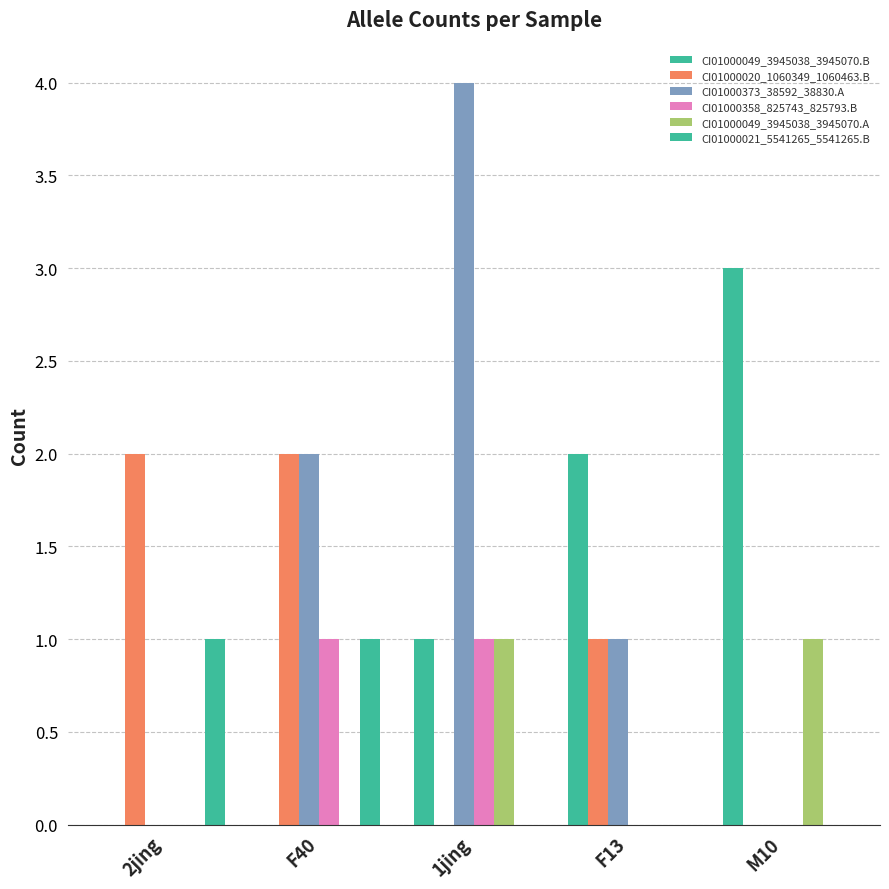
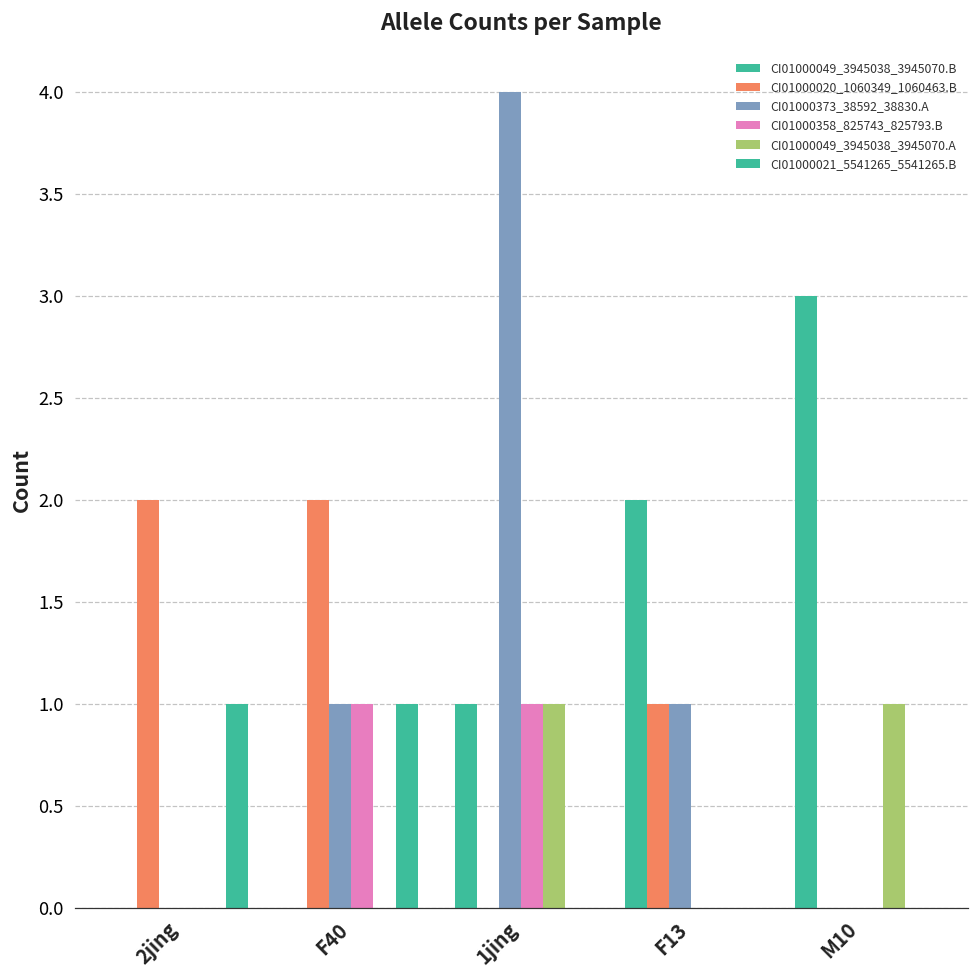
CI01000373_38592_38830.A, F40: 2 -> 1
